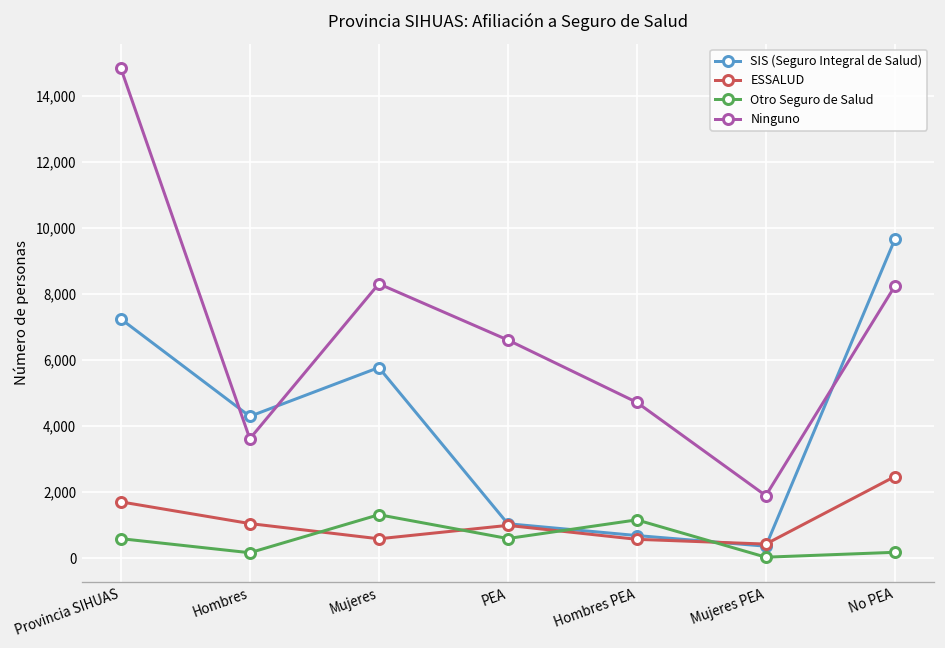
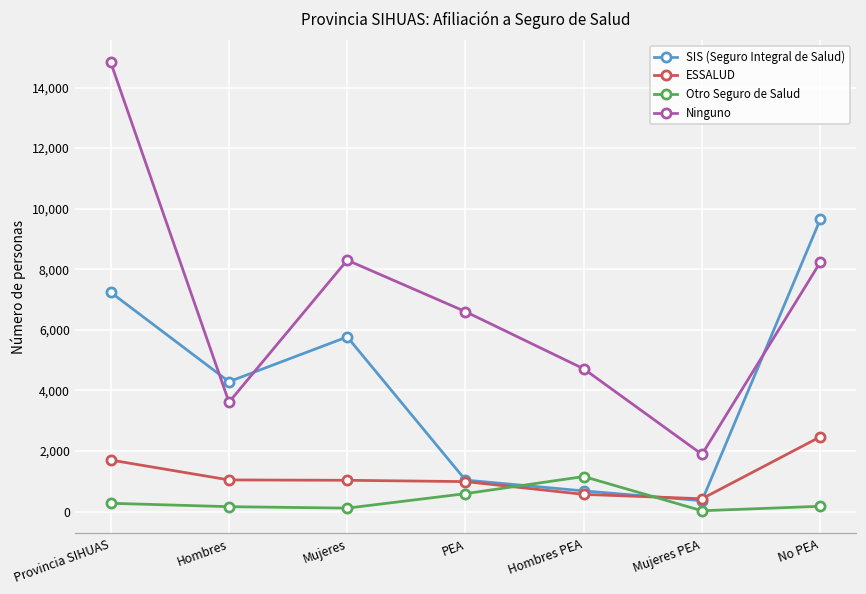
Otro Seguro de Salud, Provincia SIHUAS: 600 -> 300
ESSALUD, Mujeres: 600 -> 1,000
Otro Seguro de Salud, Mujeres: 1,300 -> 100
